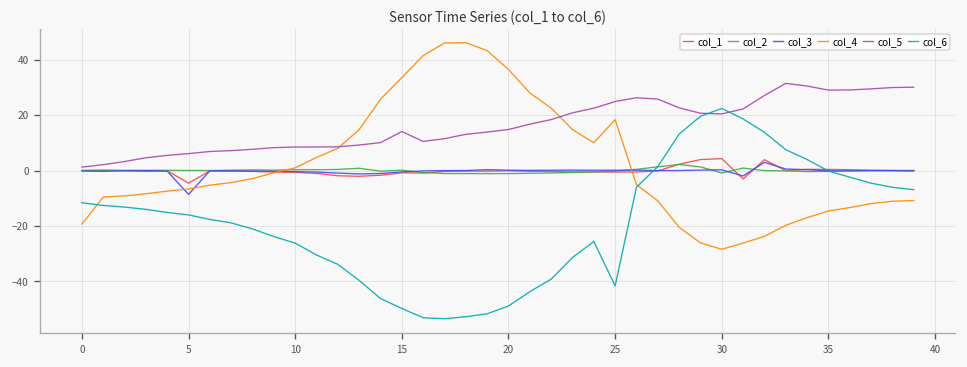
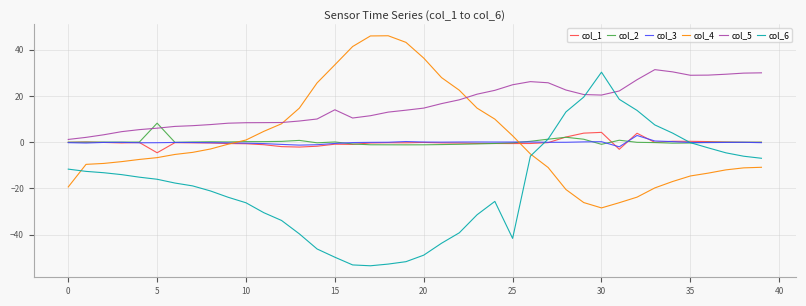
col_2, 5: 0 -> 8
col_3, 5: -9 -> 0
col_4, 25: 18 -> 3
col_6, 30: 22 -> 30
